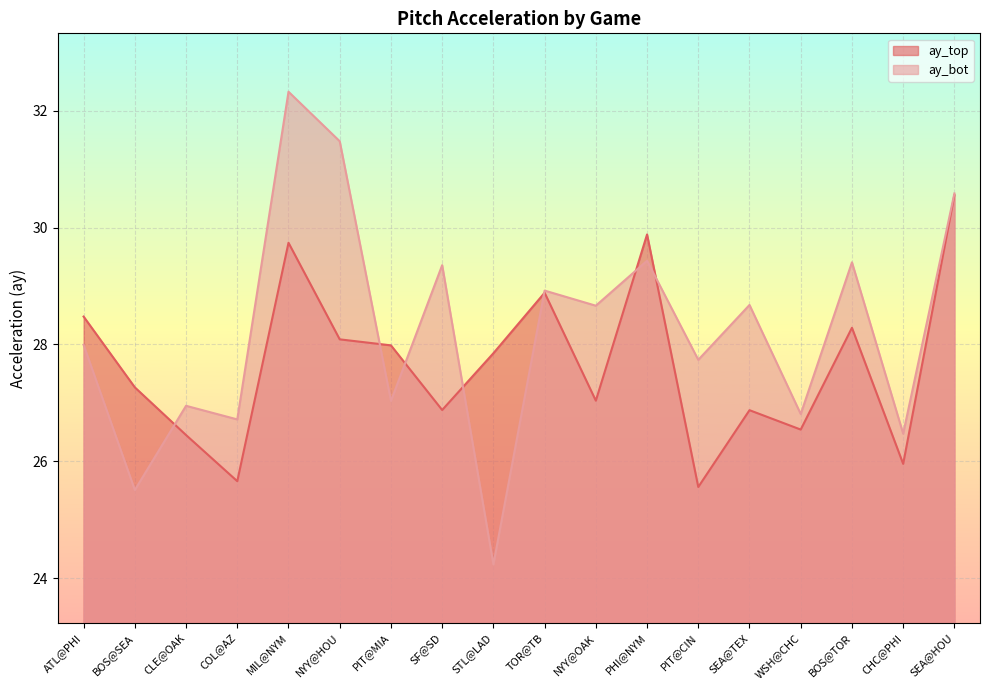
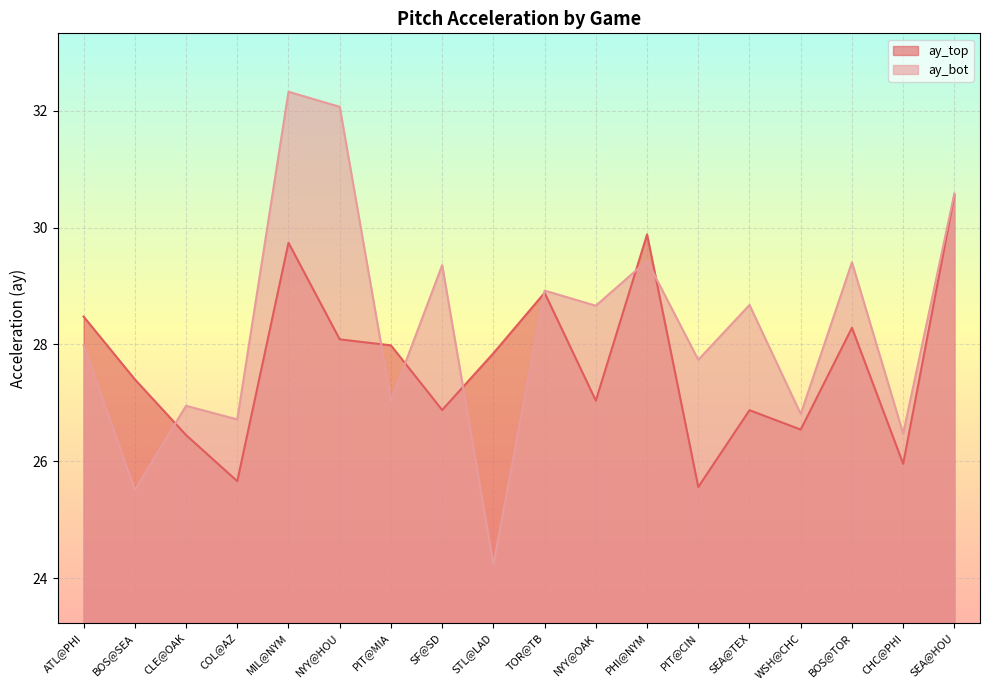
ay_top, BOS@SEA: 27.3 -> 27.4
ay_bot, NYY@HOU: 31.5 -> 32.1
